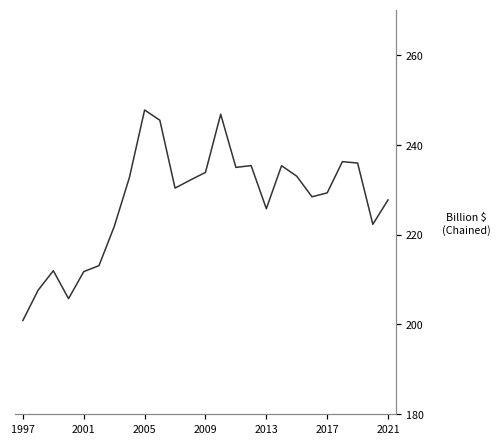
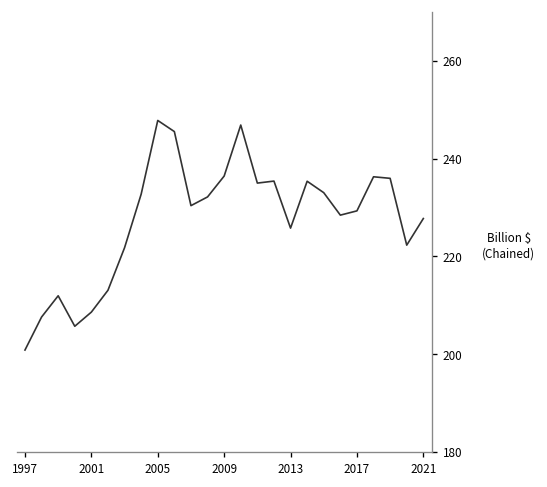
2001: 212 -> 209
2009: 234 -> 236
